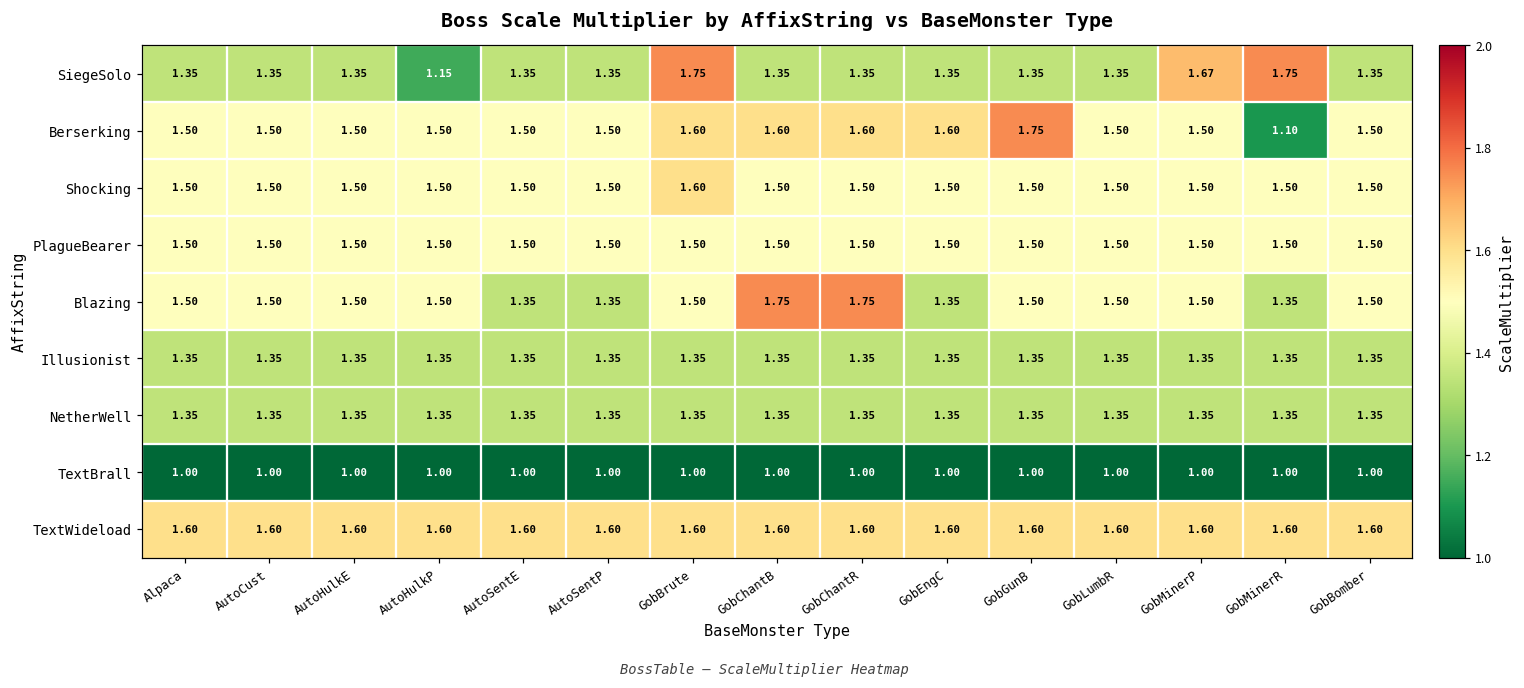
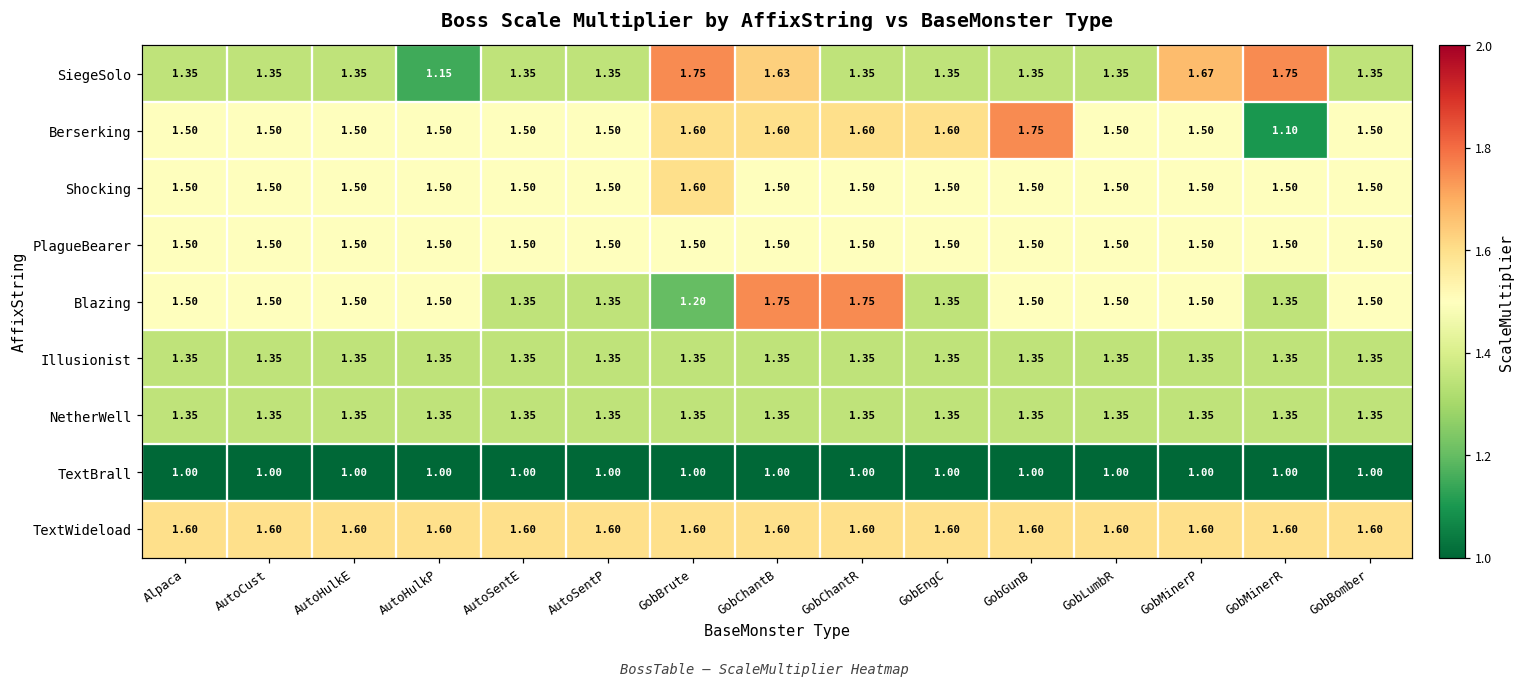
SiegeSolo, GobChantB: 1.35 -> 1.63
Blazing, GobBrute: 1.50 -> 1.20
